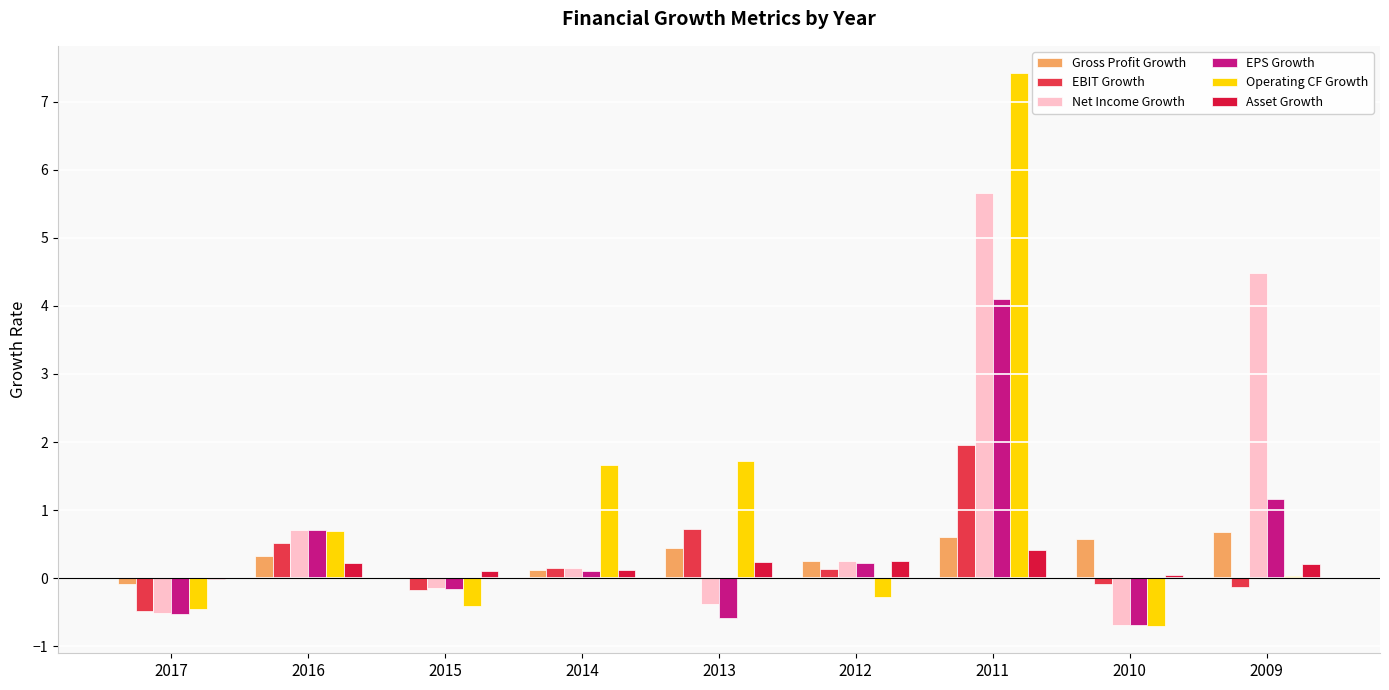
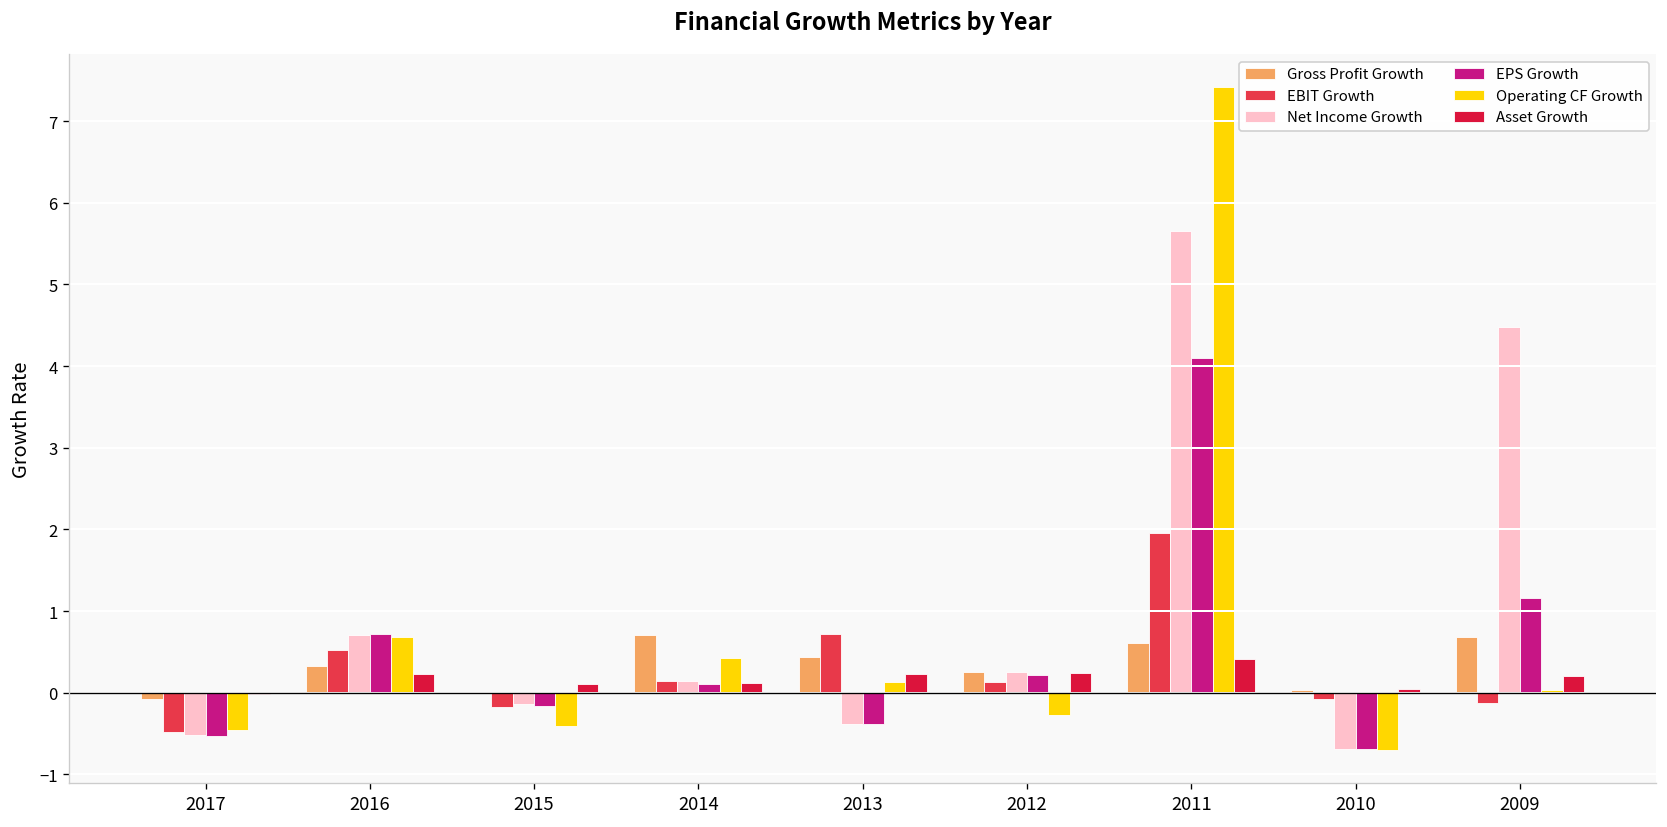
Gross Profit Growth, 2014: 0.1 -> 0.7
Operating CF Growth, 2014: 1.7 -> 0.4
EPS Growth, 2013: -0.6 -> -0.4
Operating CF Growth, 2013: 1.7 -> 0.1
Gross Profit Growth, 2010: 0.6 -> 0.0
